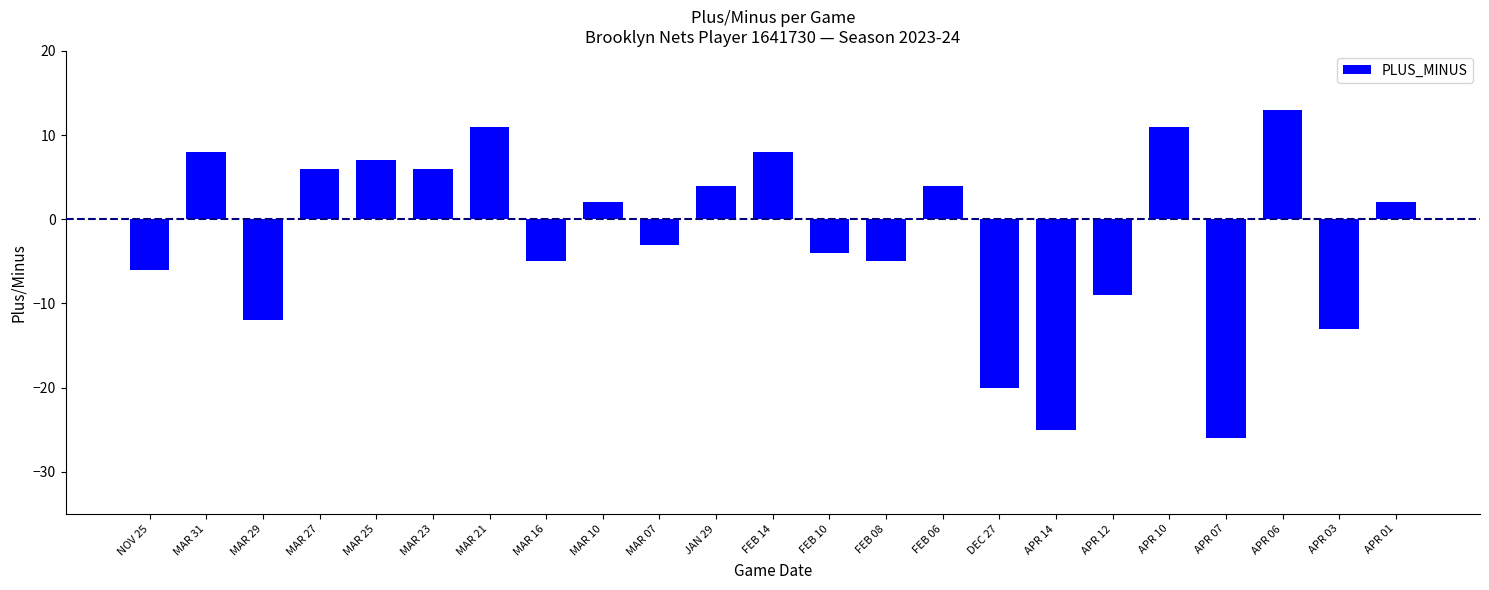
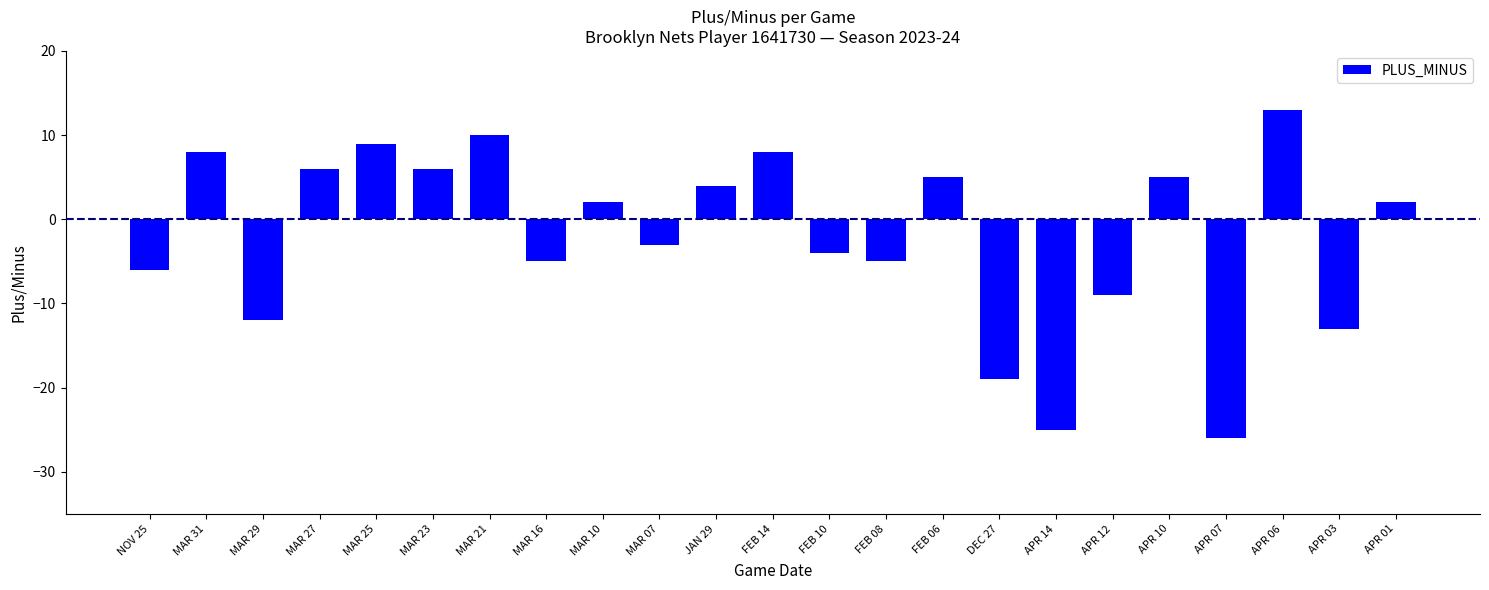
MAR 25: 7 -> 9
MAR 21: 11 -> 10
FEB 06: 4 -> 5
DEC 27: -20 -> -19
APR 10: 11 -> 5
